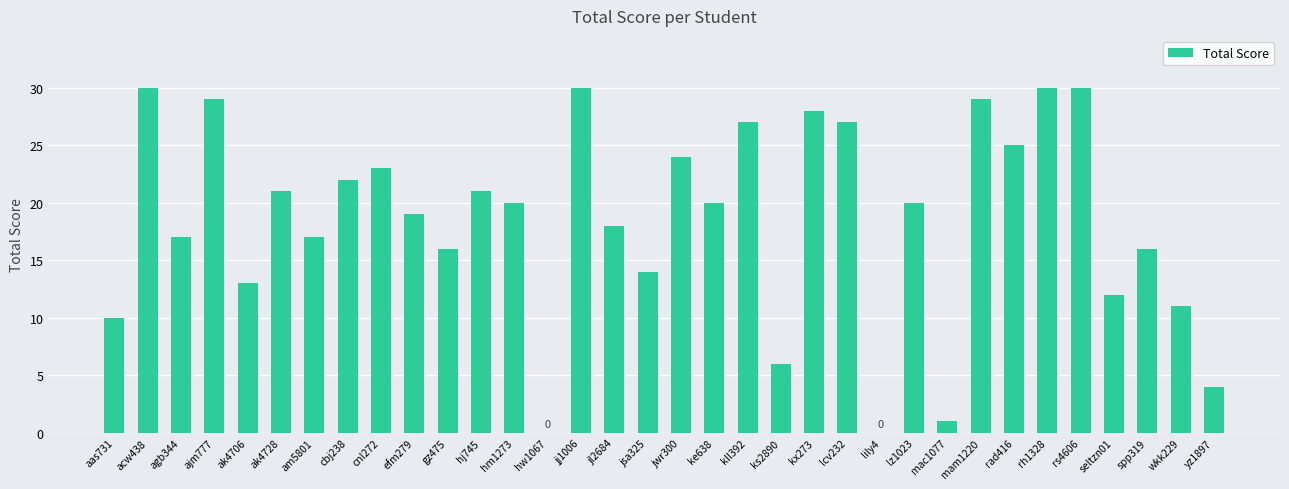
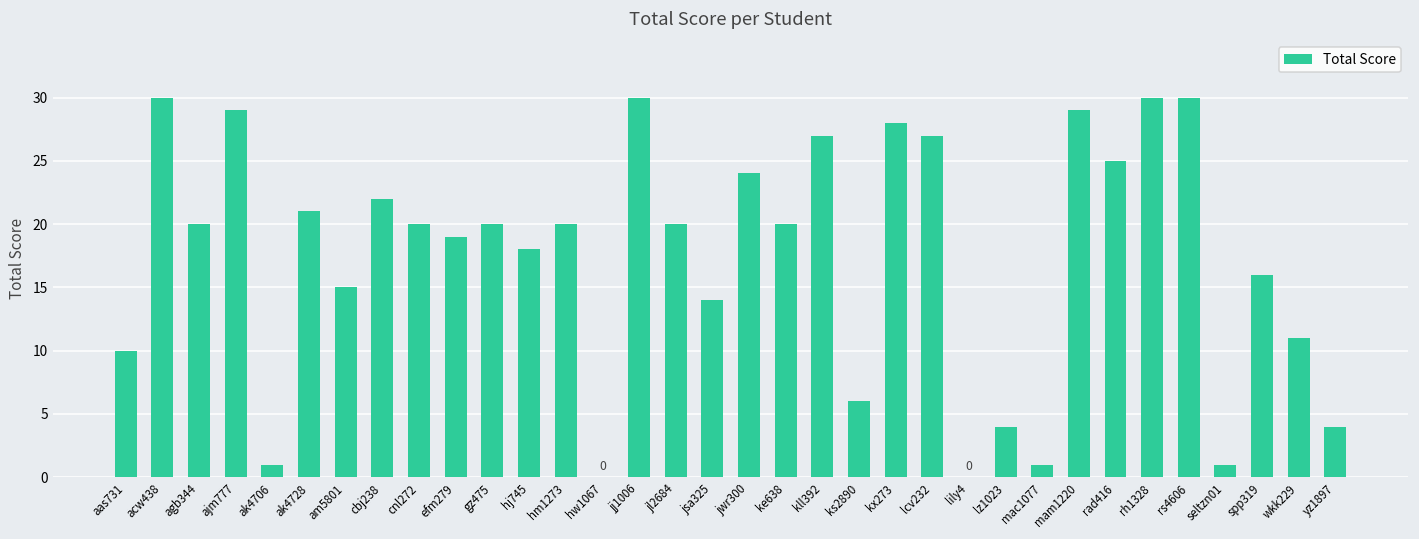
agb344: 17 -> 20
ak4706: 13 -> 1
am5801: 17 -> 15
cnl272: 23 -> 20
gz475: 16 -> 20
hj745: 21 -> 18
jl2684: 18 -> 20
lz1023: 20 -> 4
seltzn01: 12 -> 1
